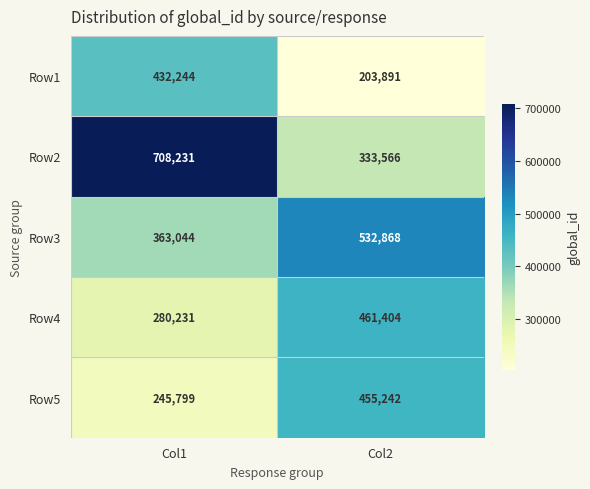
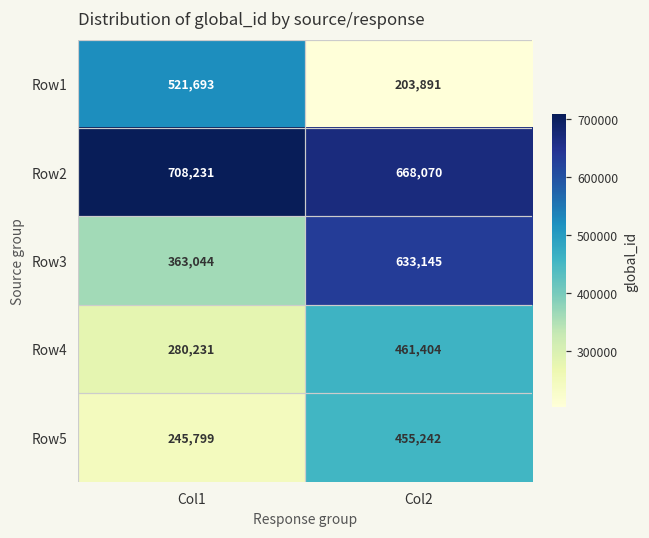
Row1, Col1: 432,244 -> 521,693
Row2, Col2: 333,566 -> 668,070
Row3, Col2: 532,868 -> 633,145
